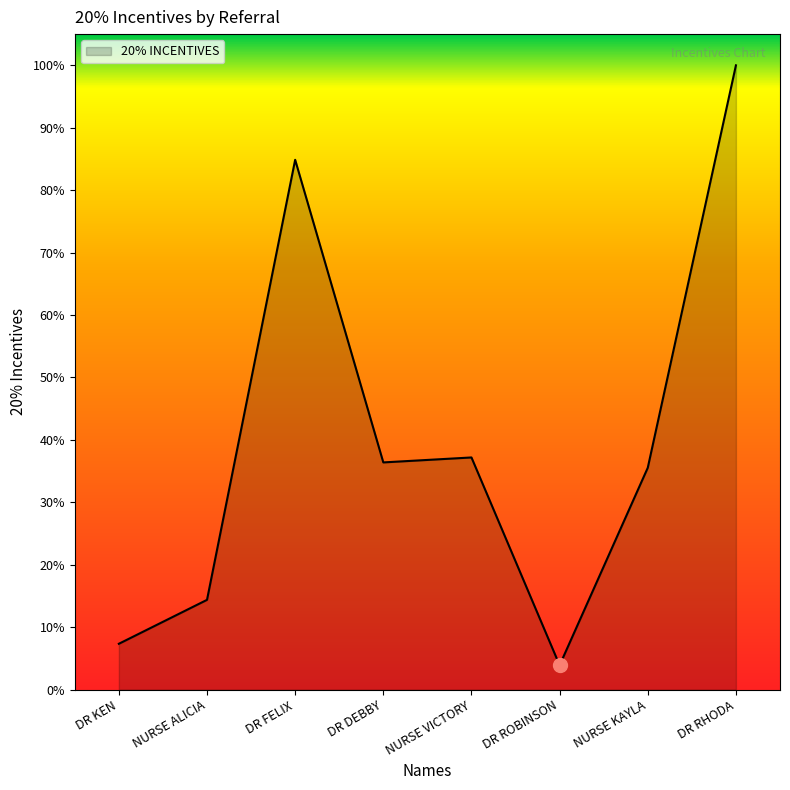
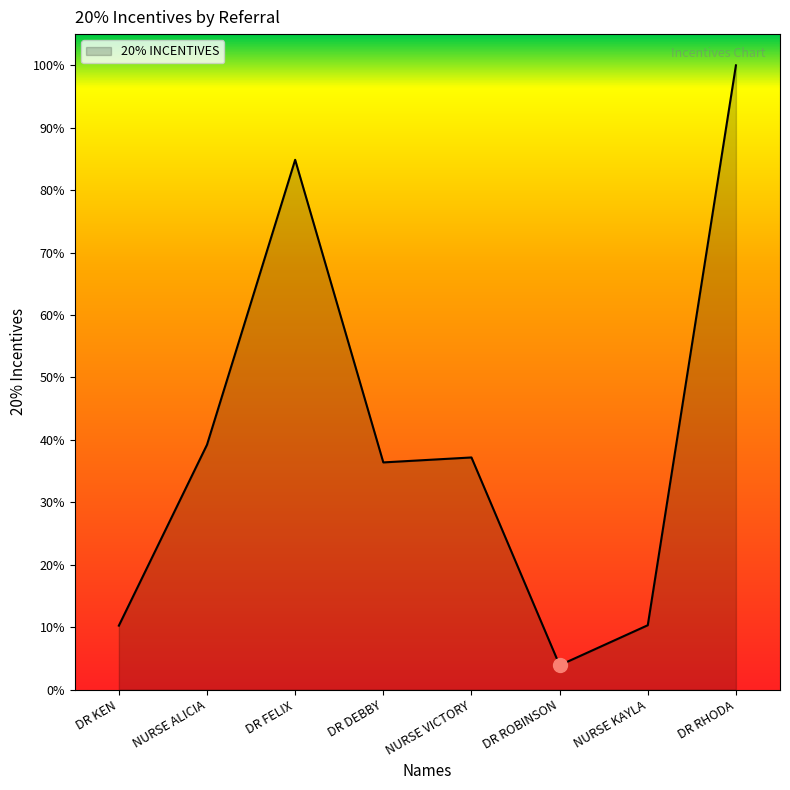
20% INCENTIVES, DR KEN: 7% -> 10%
20% INCENTIVES, NURSE ALICIA: 14% -> 39%
20% INCENTIVES, NURSE KAYLA: 36% -> 10%
